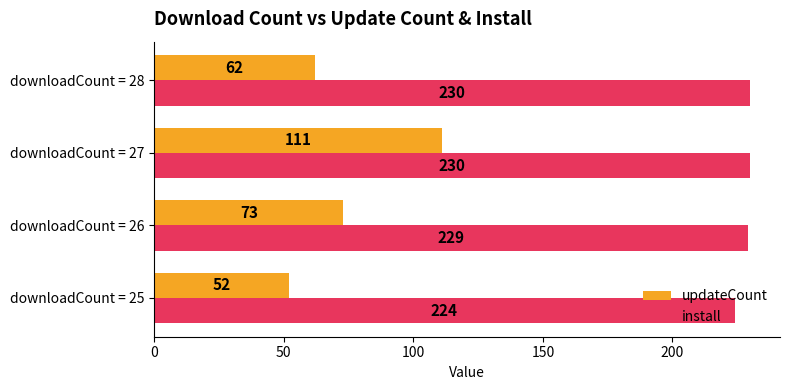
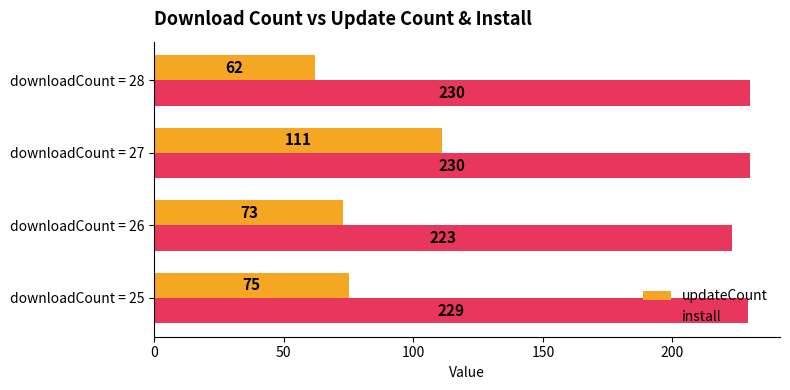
install, downloadCount = 26: 229 -> 223
updateCount, downloadCount = 25: 52 -> 75
install, downloadCount = 25: 224 -> 229
